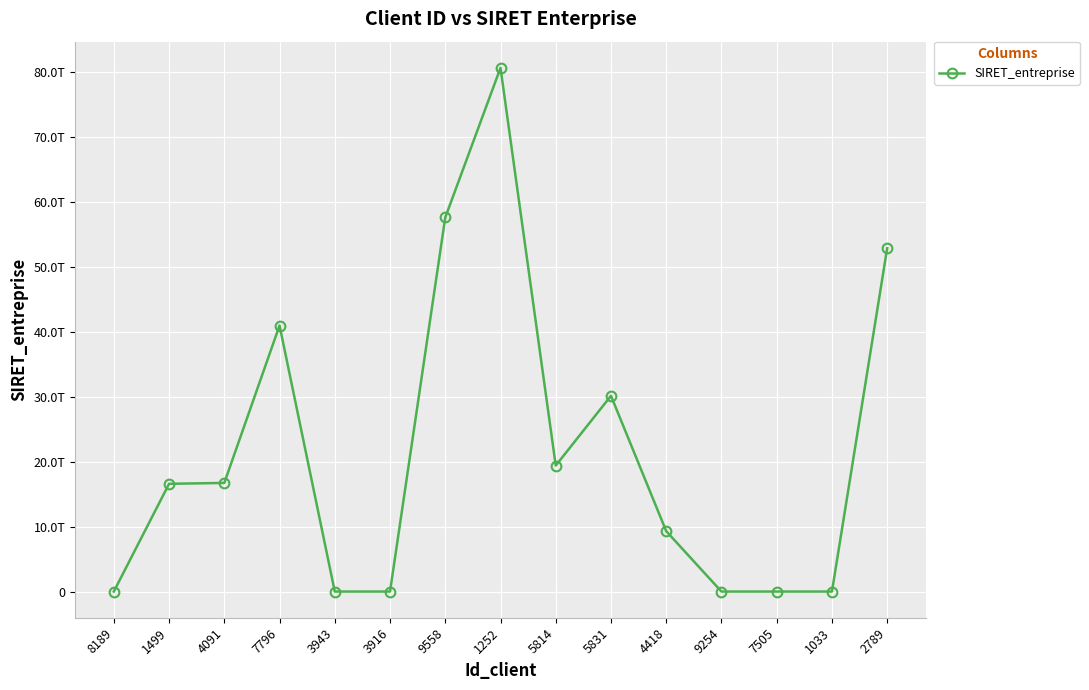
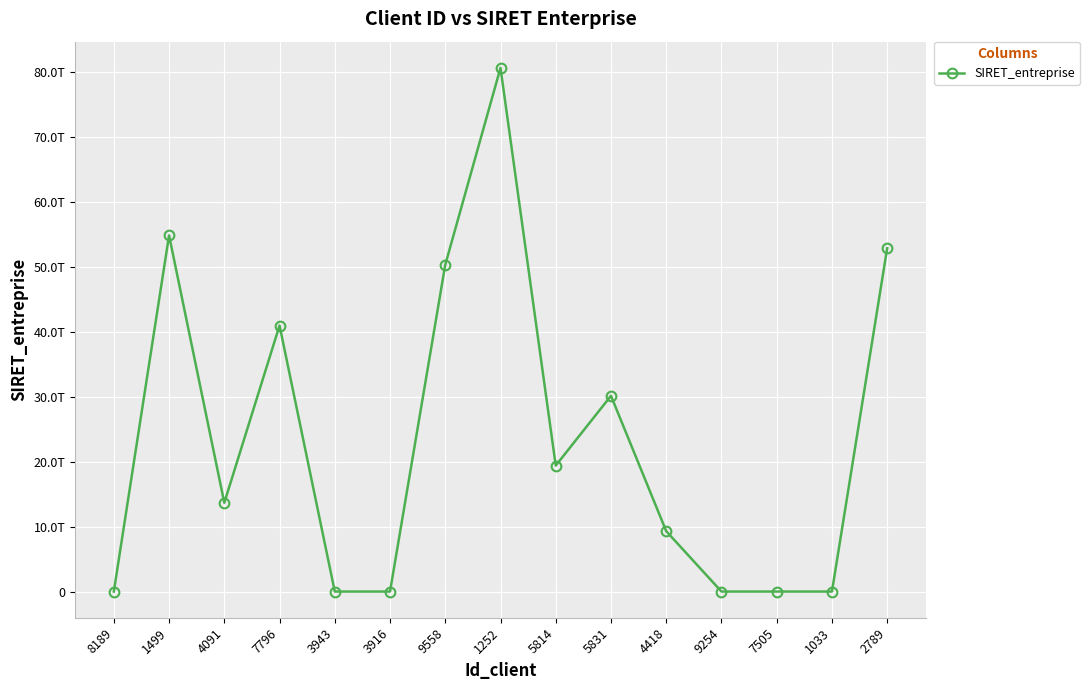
1499: 17T -> 55T
4091: 17T -> 14T
9558: 58T -> 50T
